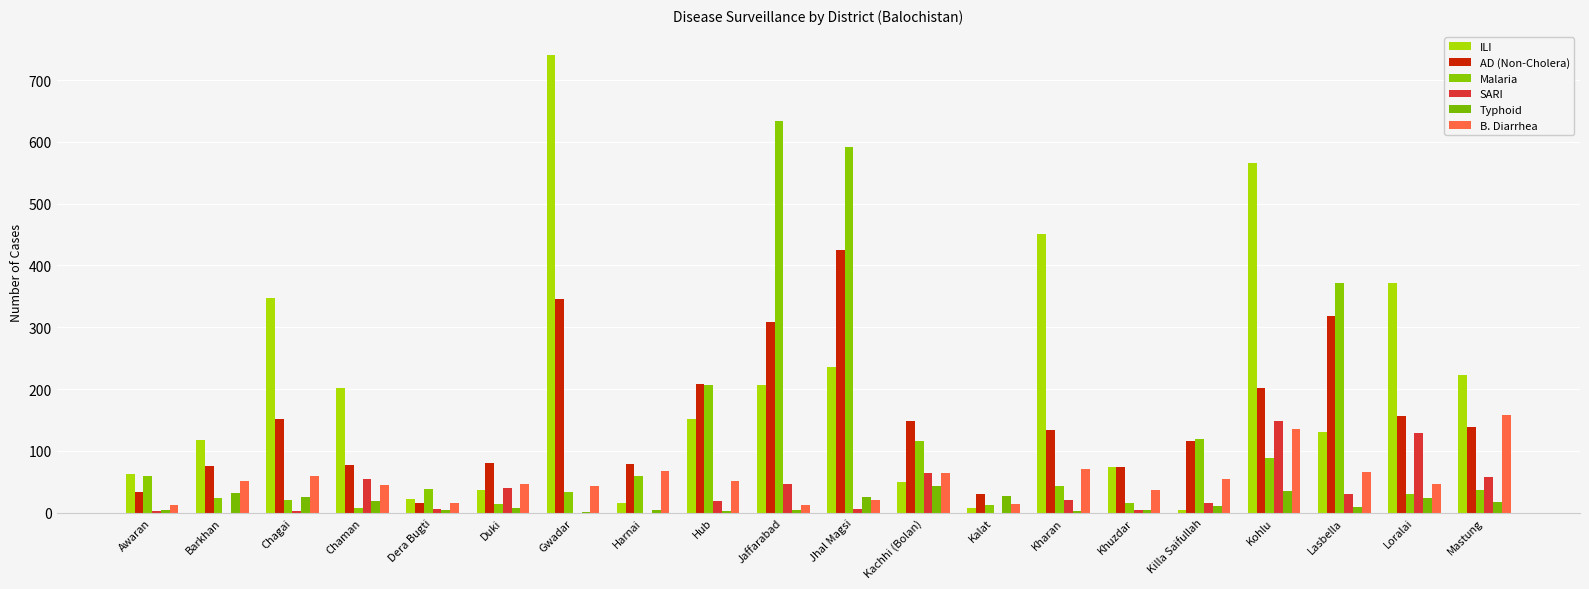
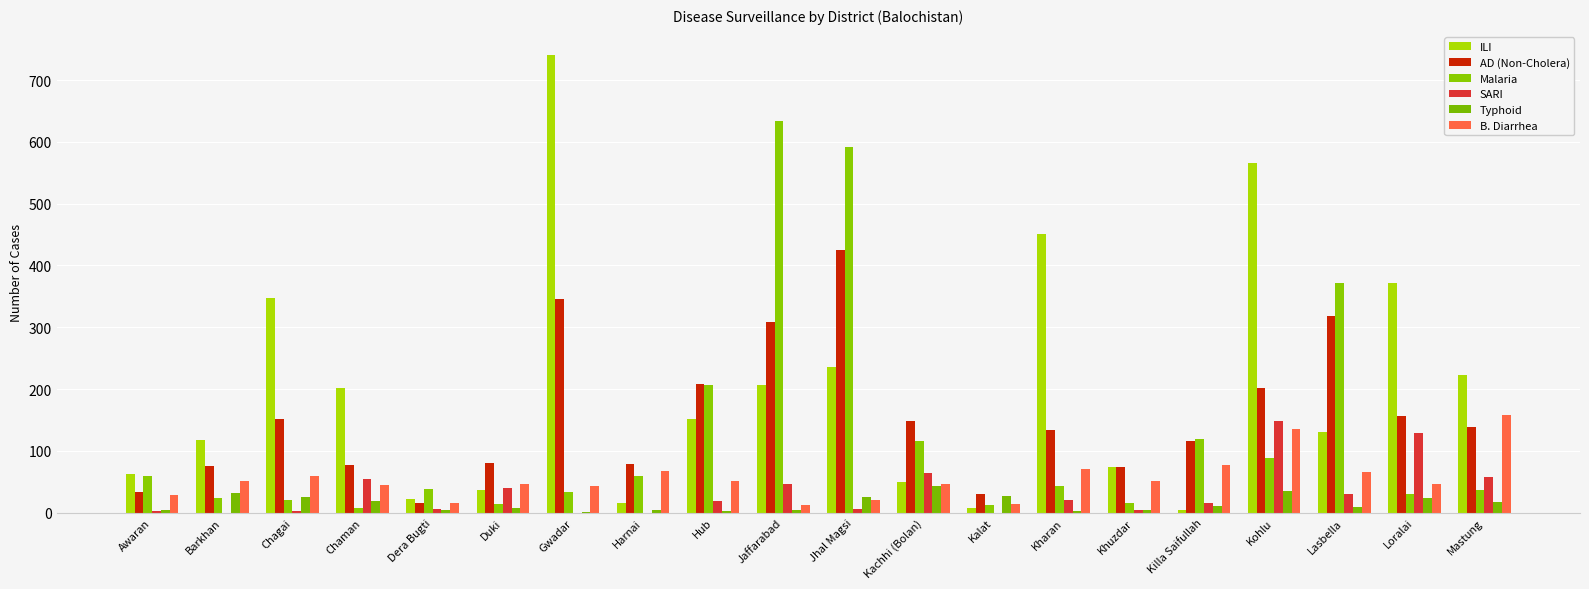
B. Diarrhea, Awaran: 10 -> 30
B. Diarrhea, Kachhi (Bolan): 70 -> 50
B. Diarrhea, Khuzdar: 40 -> 50
B. Diarrhea, Killa Saifullah: 60 -> 80
